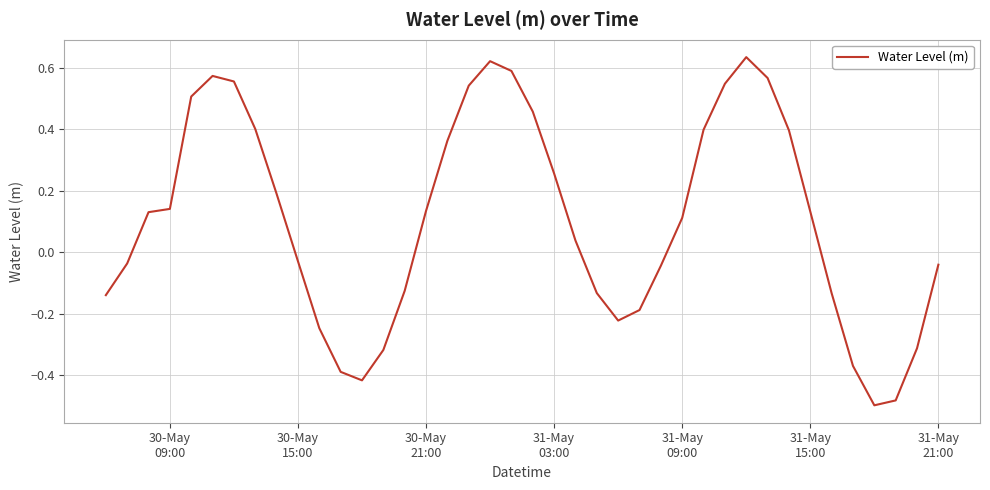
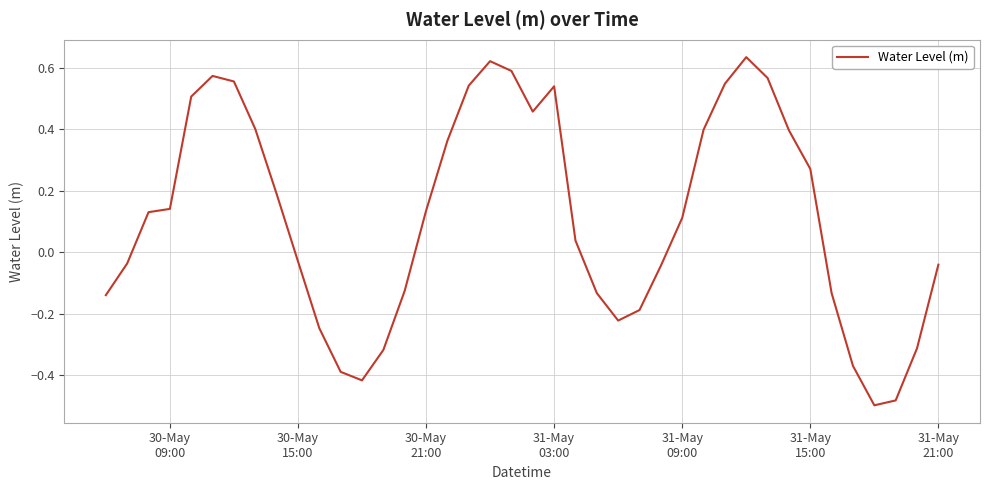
31-May 03:00: 0.26 -> 0.54
31-May 15:00: 0.13 -> 0.27
